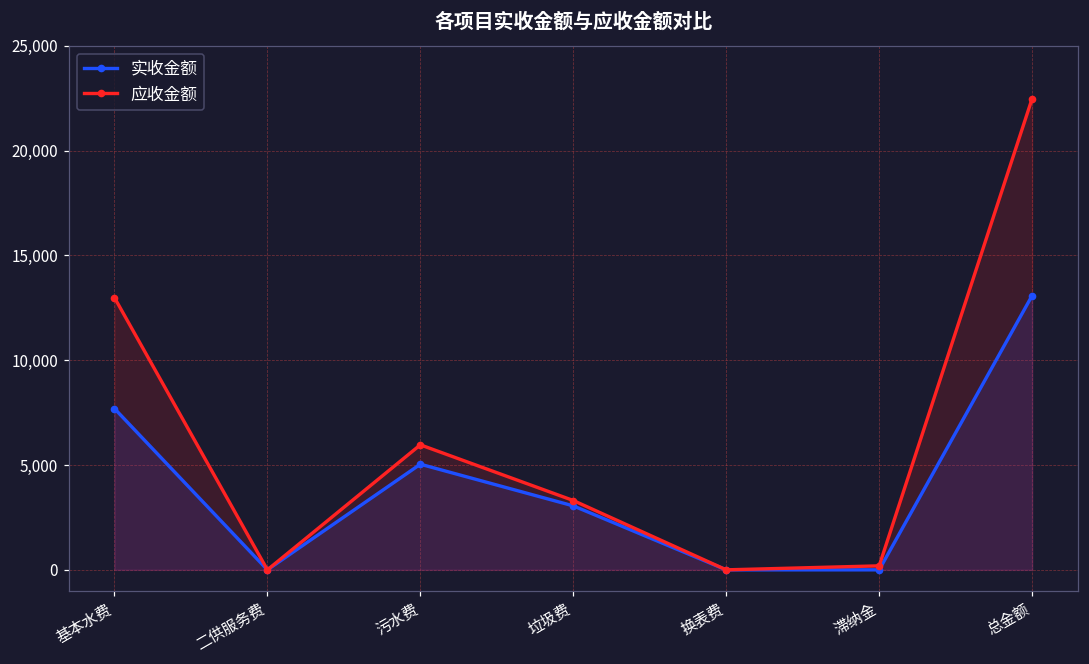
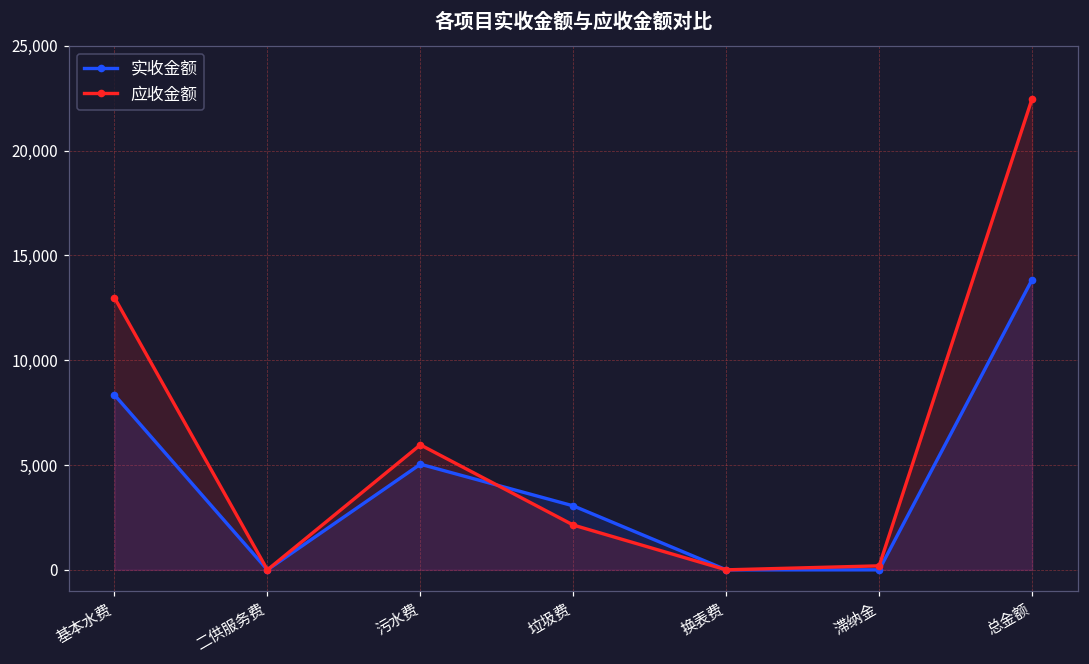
实收金额, 基本水费: 7,700 -> 8,300
应收金额, 垃圾费: 3,300 -> 2,100
实收金额, 总金额: 13,100 -> 13,800
